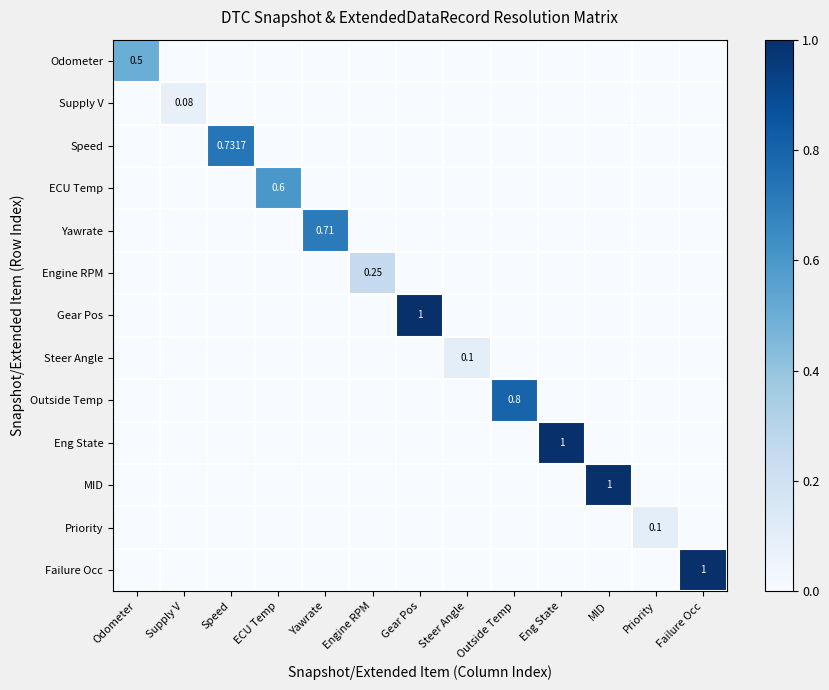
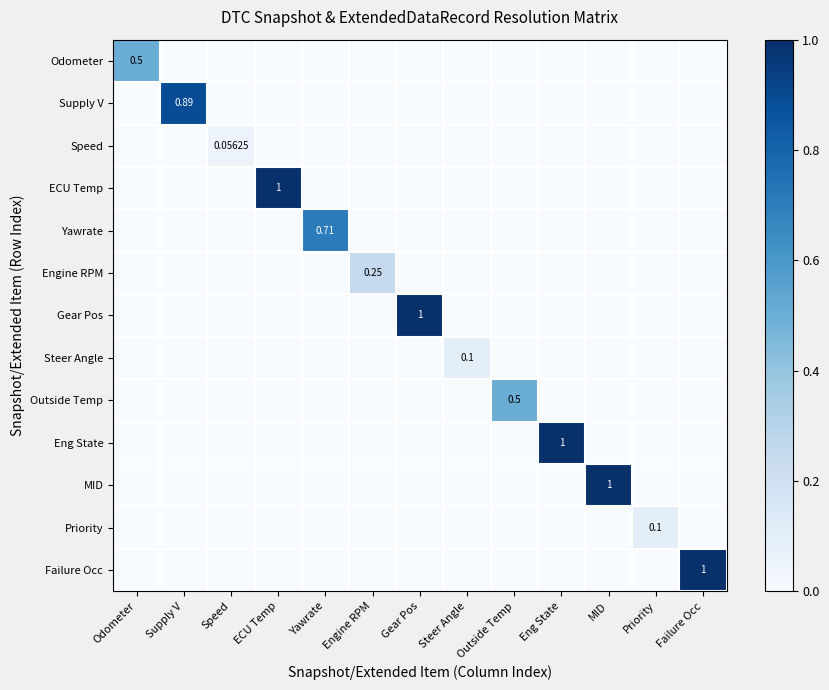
Supply V, Supply V: 0.08 -> 0.89
Speed, Speed: 0.7317 -> 0.05625
ECU Temp, ECU Temp: 0.6 -> 1
Outside Temp, Outside Temp: 0.8 -> 0.5
